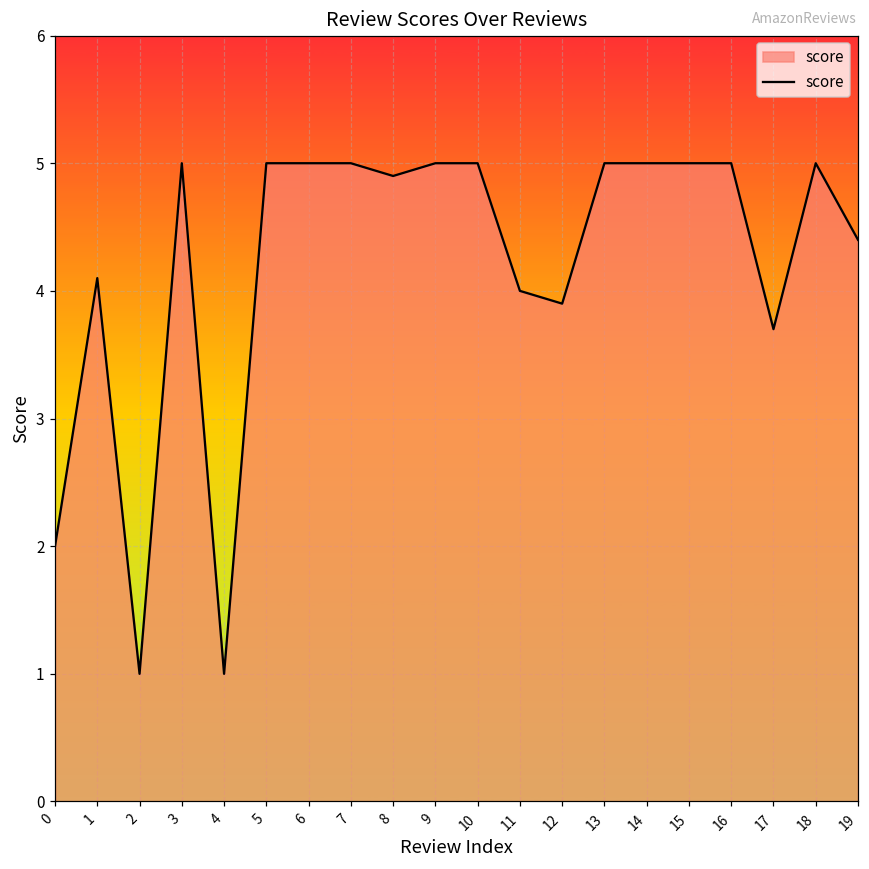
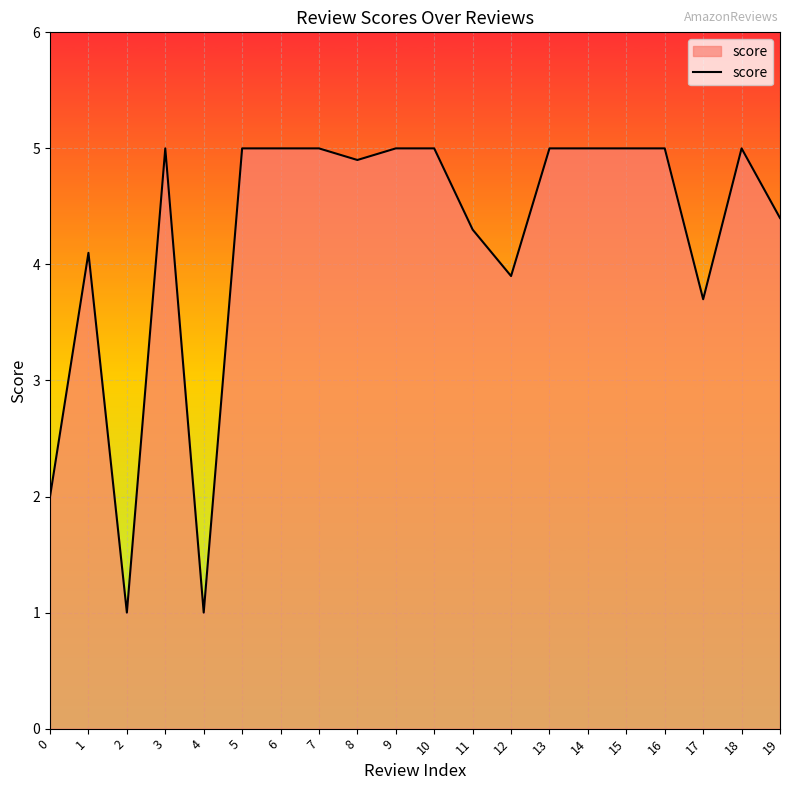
11: 4.0 -> 4.3
